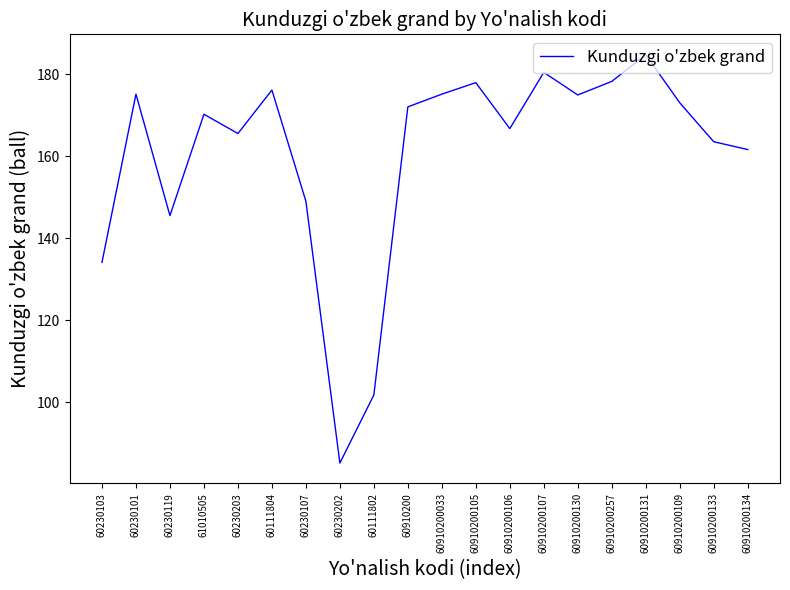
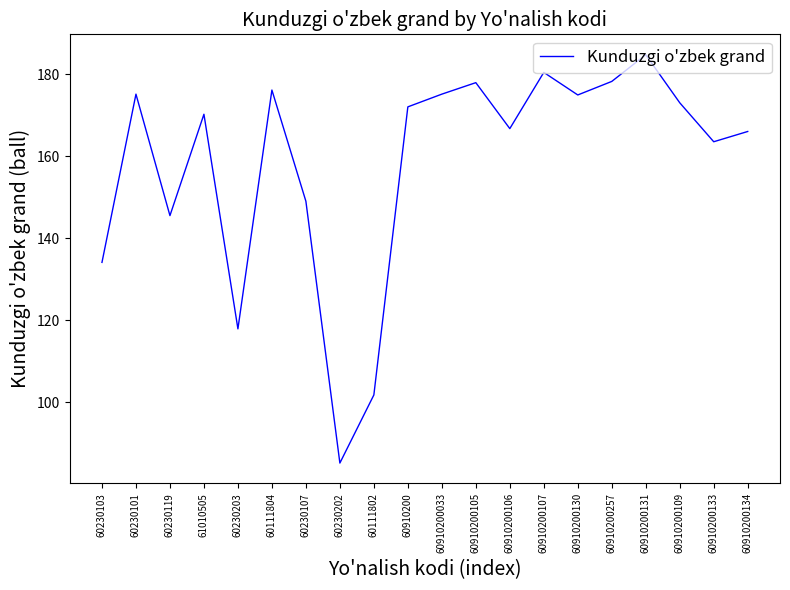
60230203: 166 -> 118
60910200134: 162 -> 166
